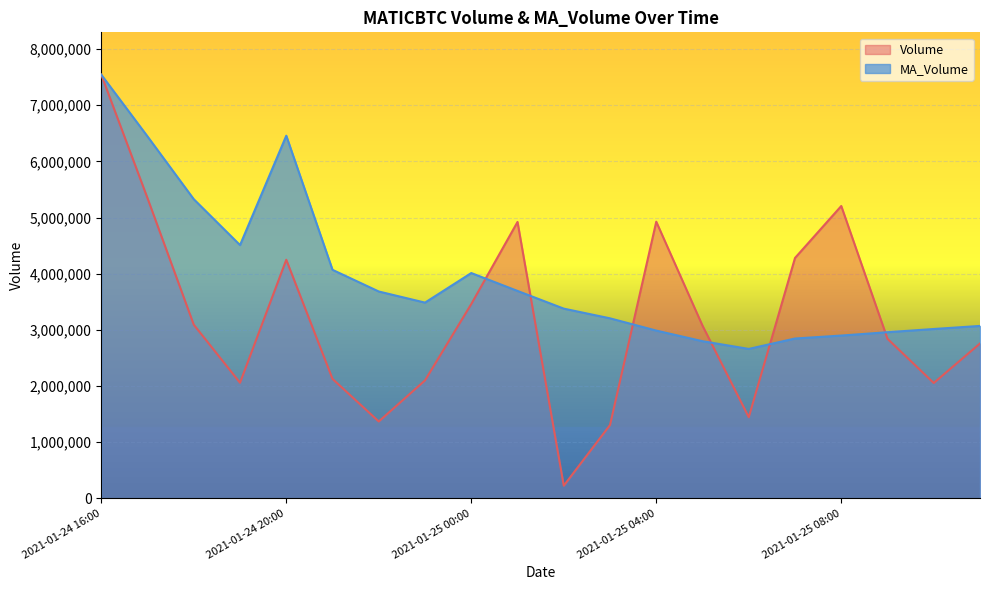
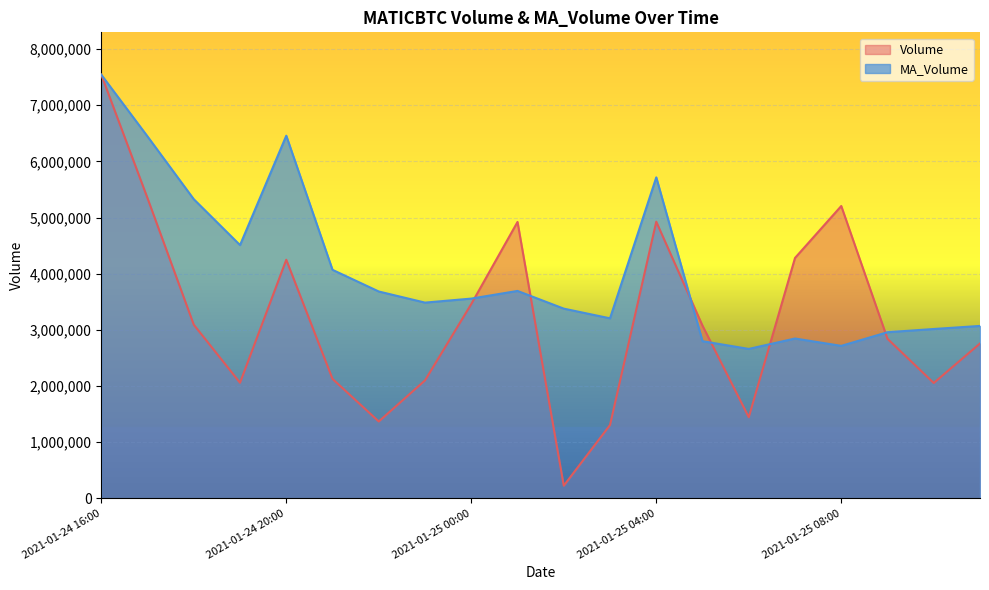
MA_Volume, 2021-01-25 00:00: 4,000,000 -> 3,600,000
MA_Volume, 2021-01-25 04:00: 3,000,000 -> 5,700,000
MA_Volume, 2021-01-25 08:00: 2,900,000 -> 2,700,000
